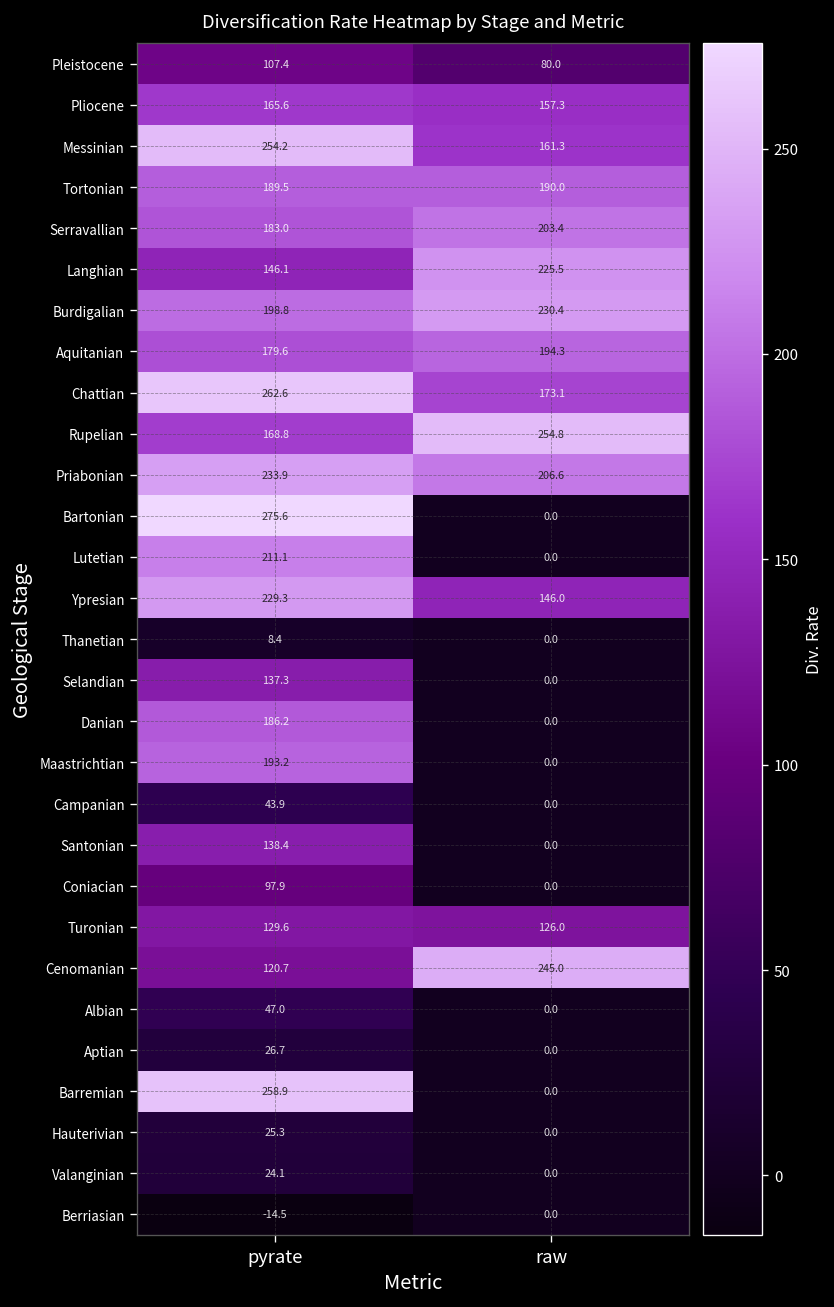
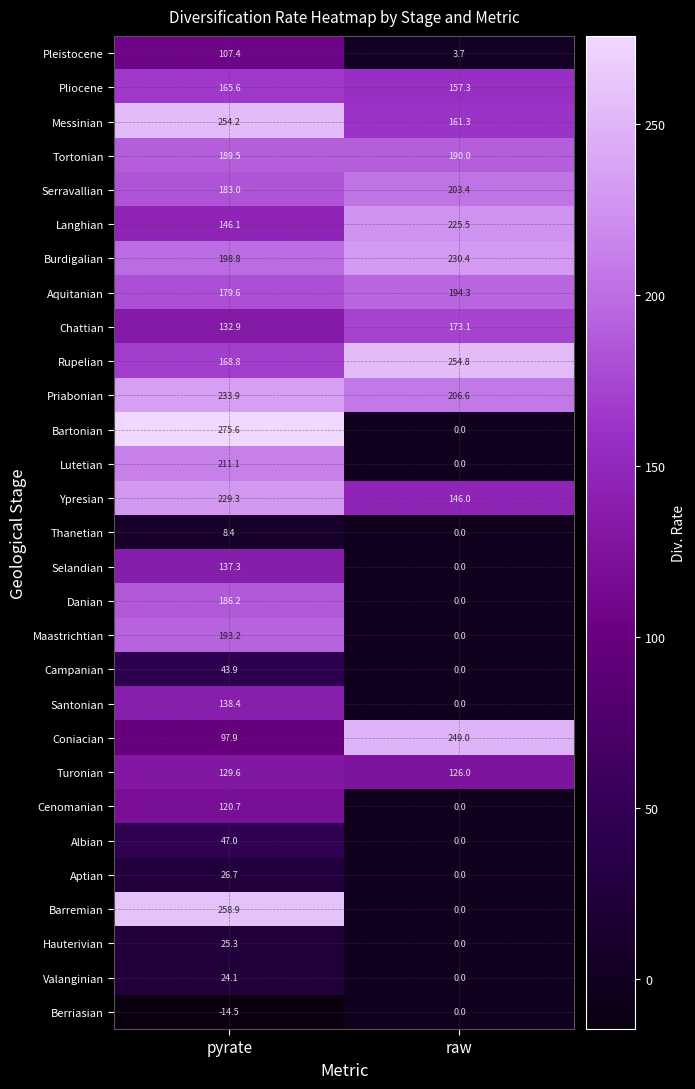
Pleistocene, raw: 80.0 -> 3.7
Chattian, pyrate: 262.6 -> 132.9
Coniacian, raw: 0.0 -> 249.0
Cenomanian, raw: 245.0 -> 0.0
